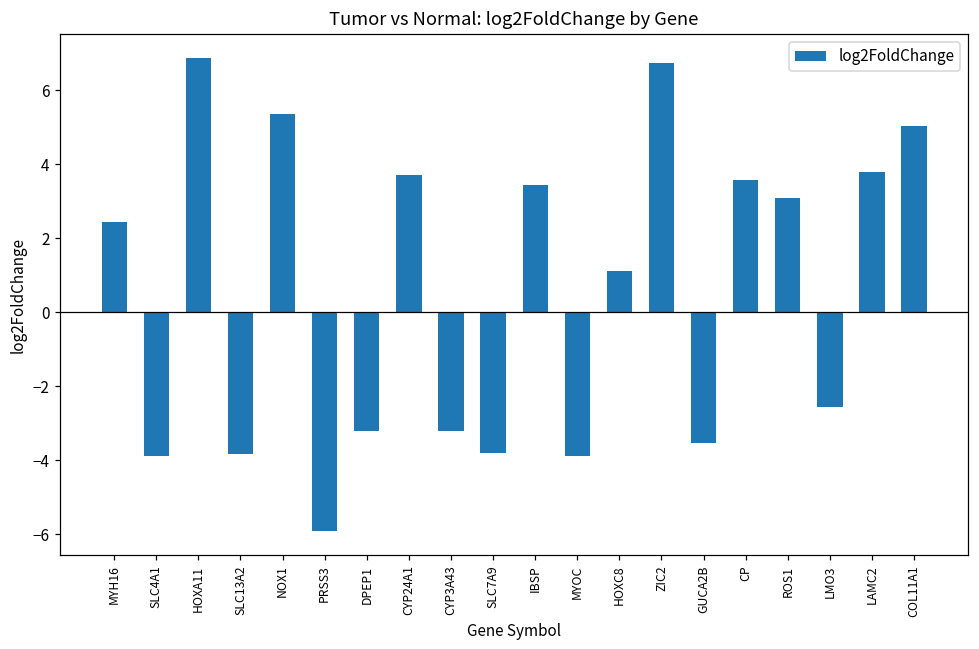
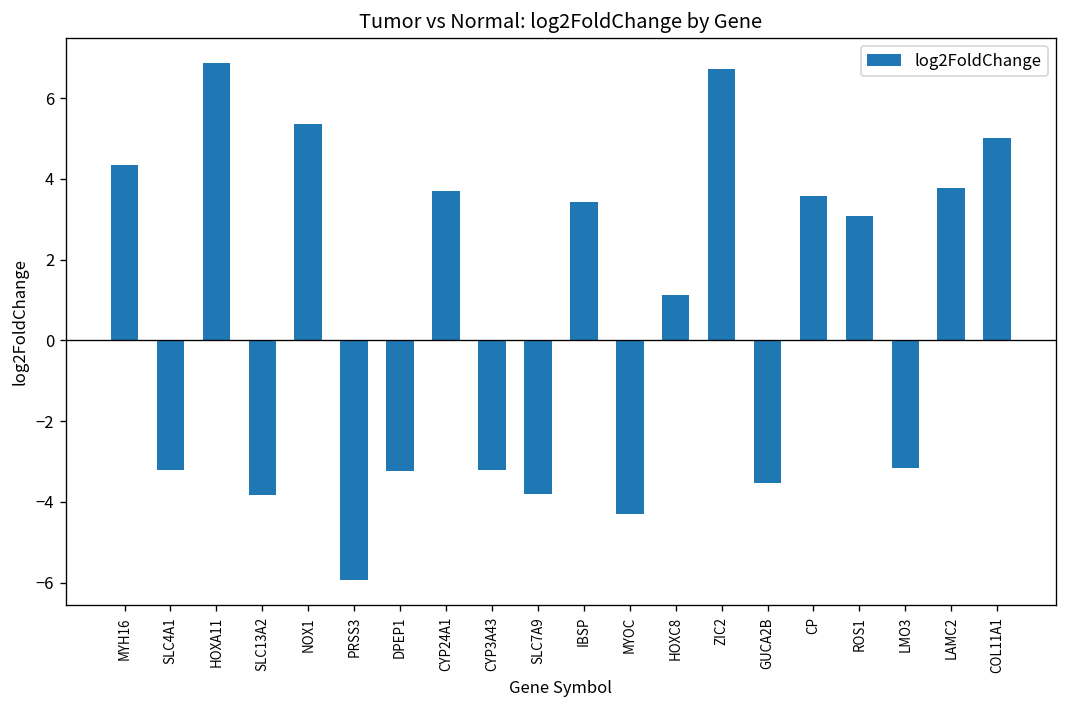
MYH16: 2.4 -> 4.4
SLC4A1: -3.9 -> -3.2
MYOC: -3.9 -> -4.3
LMO3: -2.6 -> -3.2
